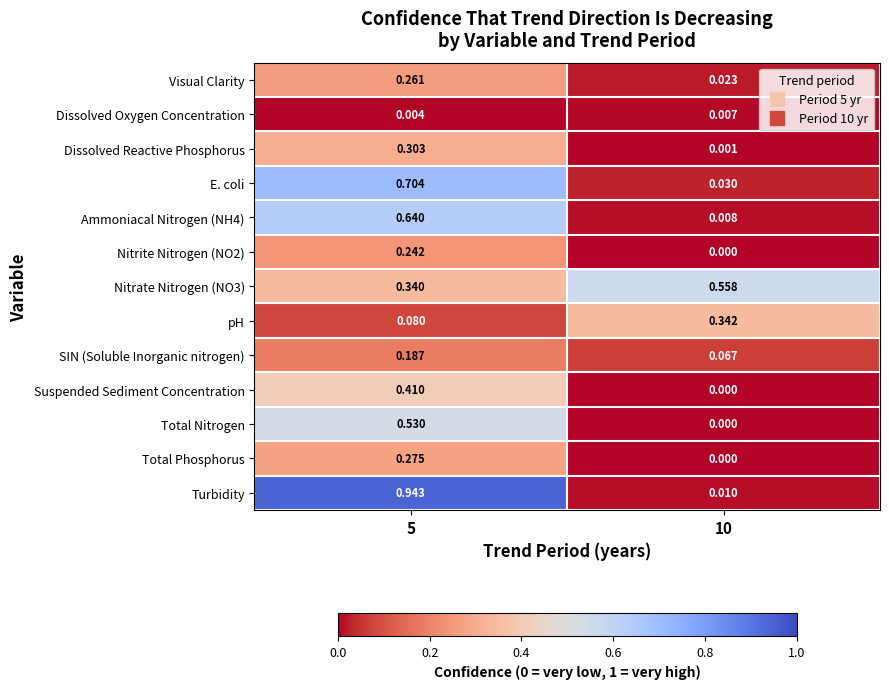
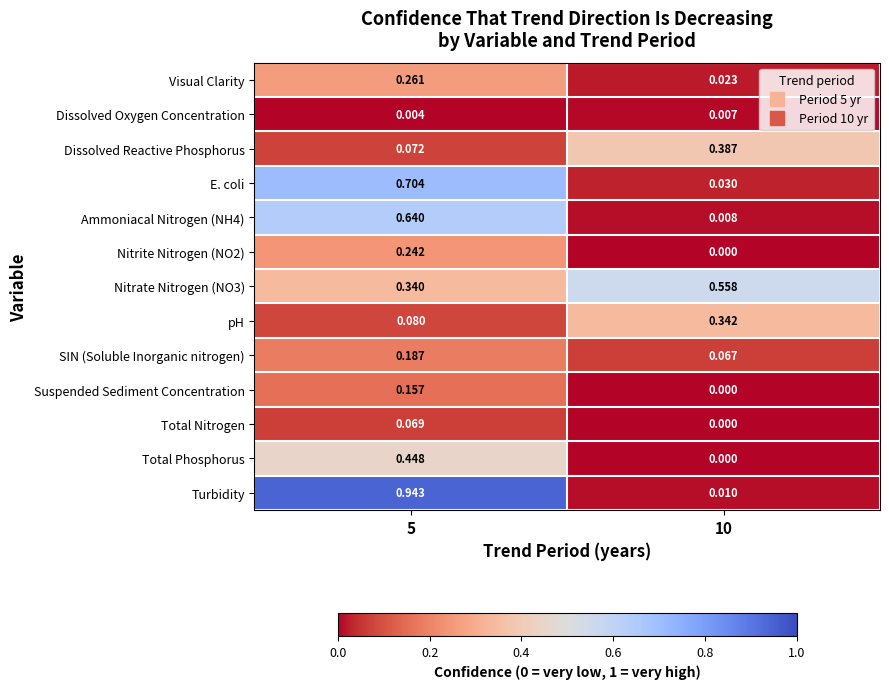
Dissolved Reactive Phosphorus, 5: 0.303 -> 0.072
Dissolved Reactive Phosphorus, 10: 0.001 -> 0.387
Suspended Sediment Concentration, 5: 0.410 -> 0.157
Total Nitrogen, 5: 0.530 -> 0.069
Total Phosphorus, 5: 0.275 -> 0.448
